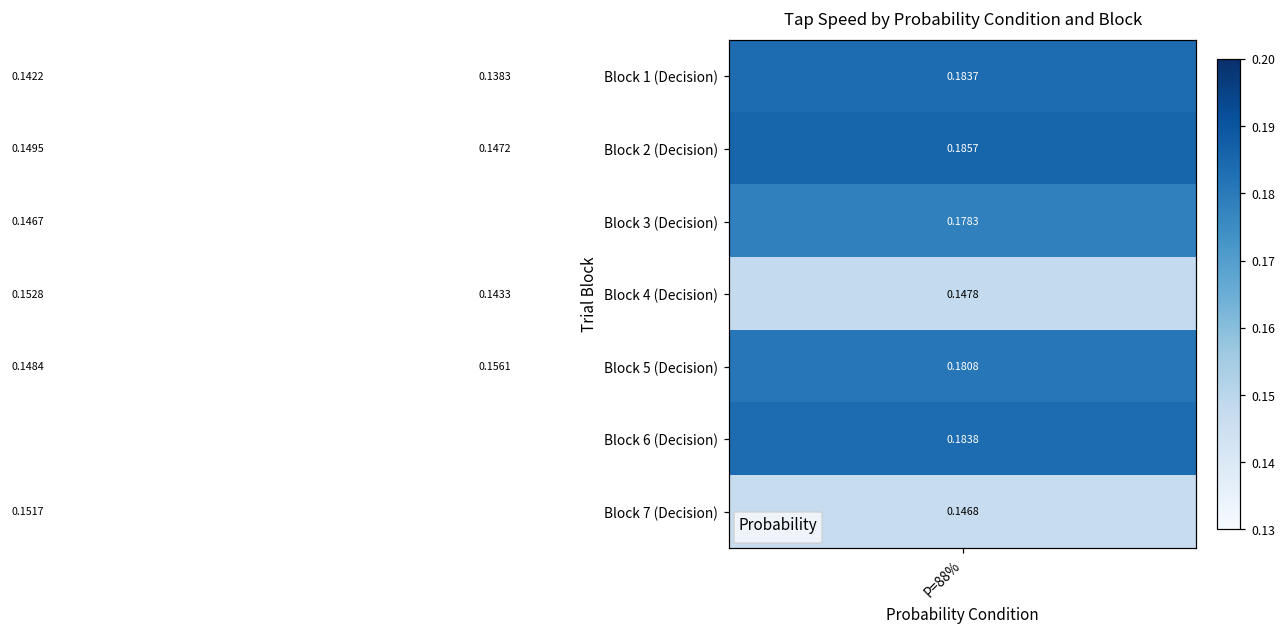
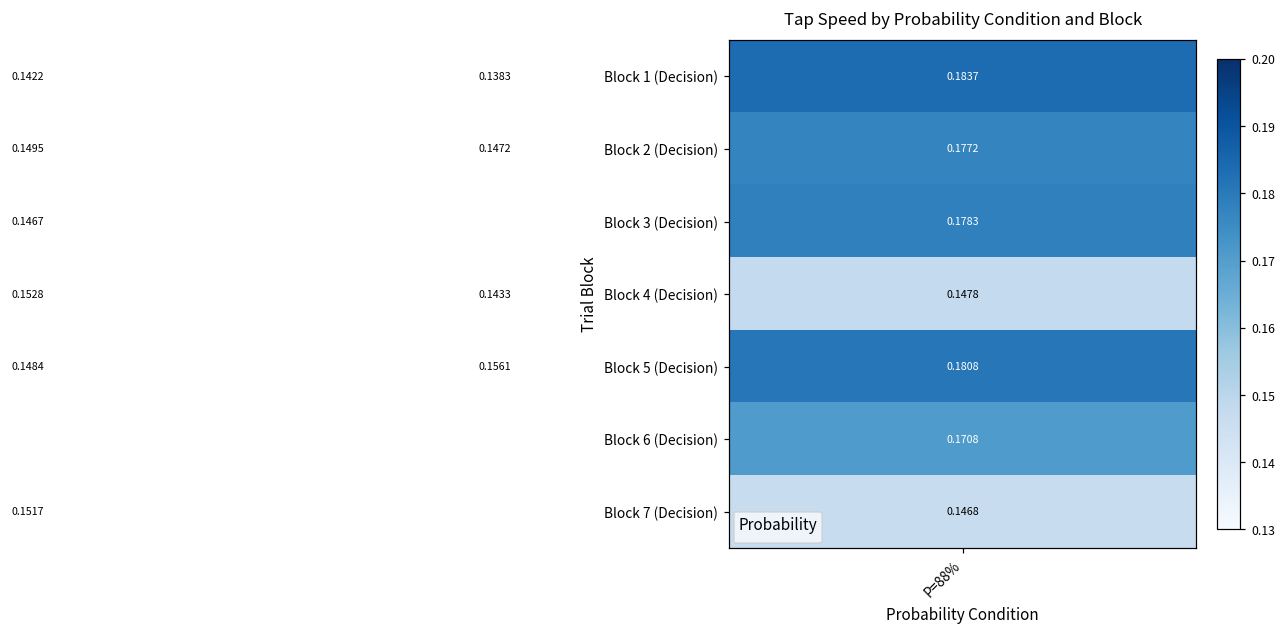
Block 2 (Decision), P=88%: 0.1857 -> 0.1772
Block 6 (Decision), P=88%: 0.1838 -> 0.1708
